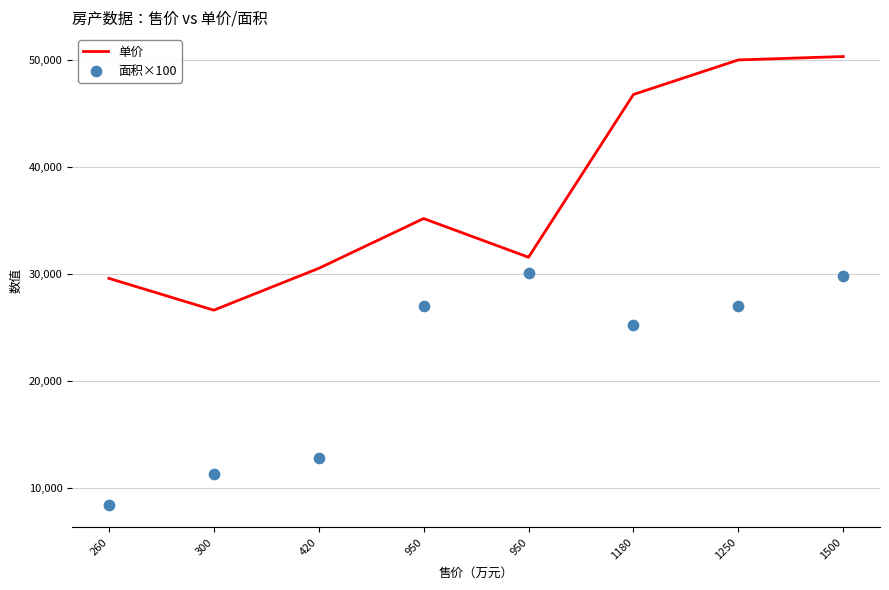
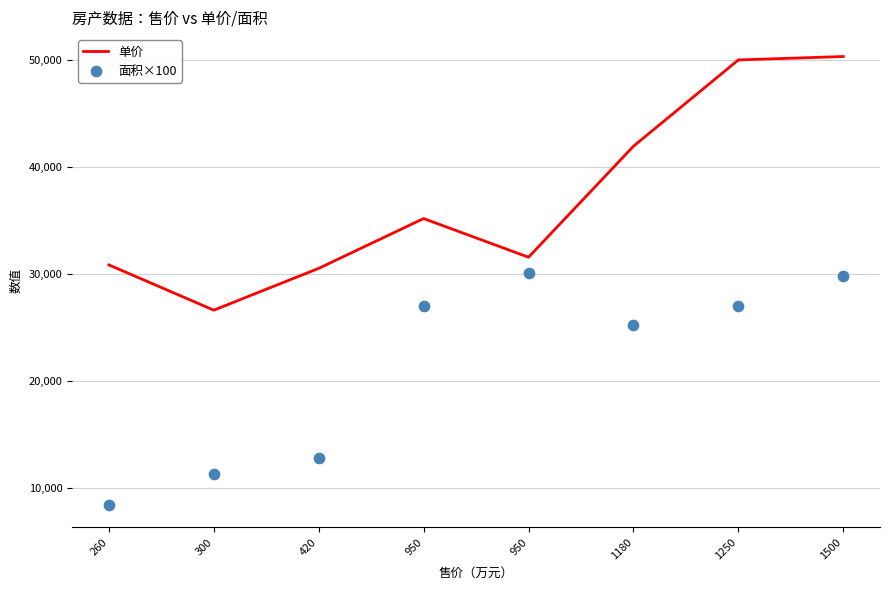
单价, 260: 29,600 -> 30,900
单价, 1180: 46,800 -> 42,000
